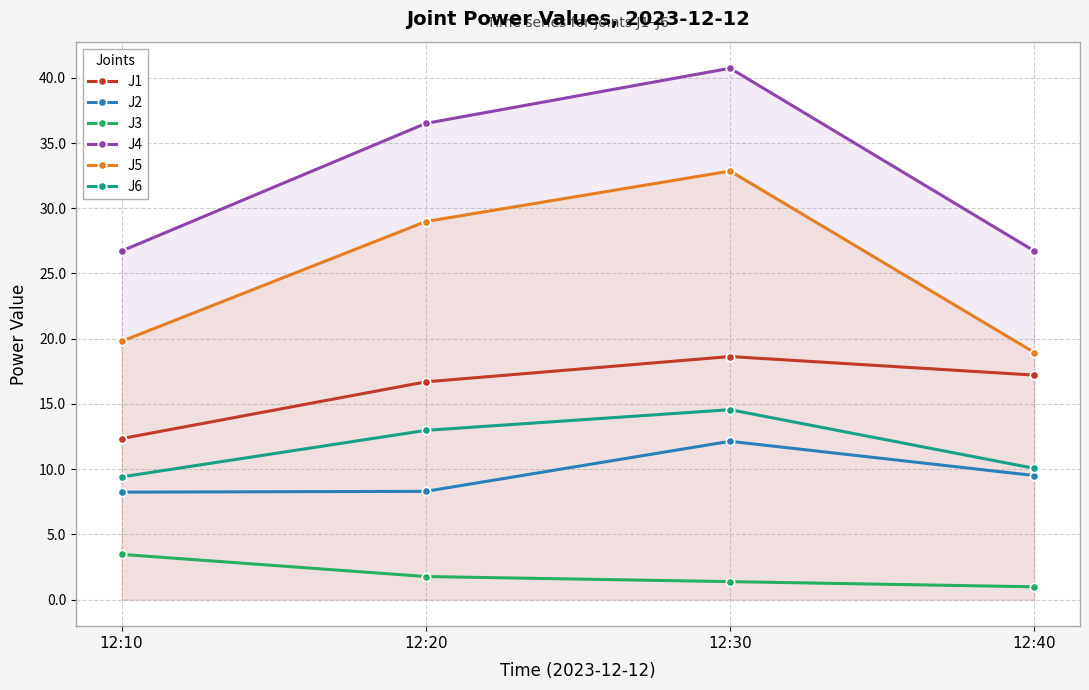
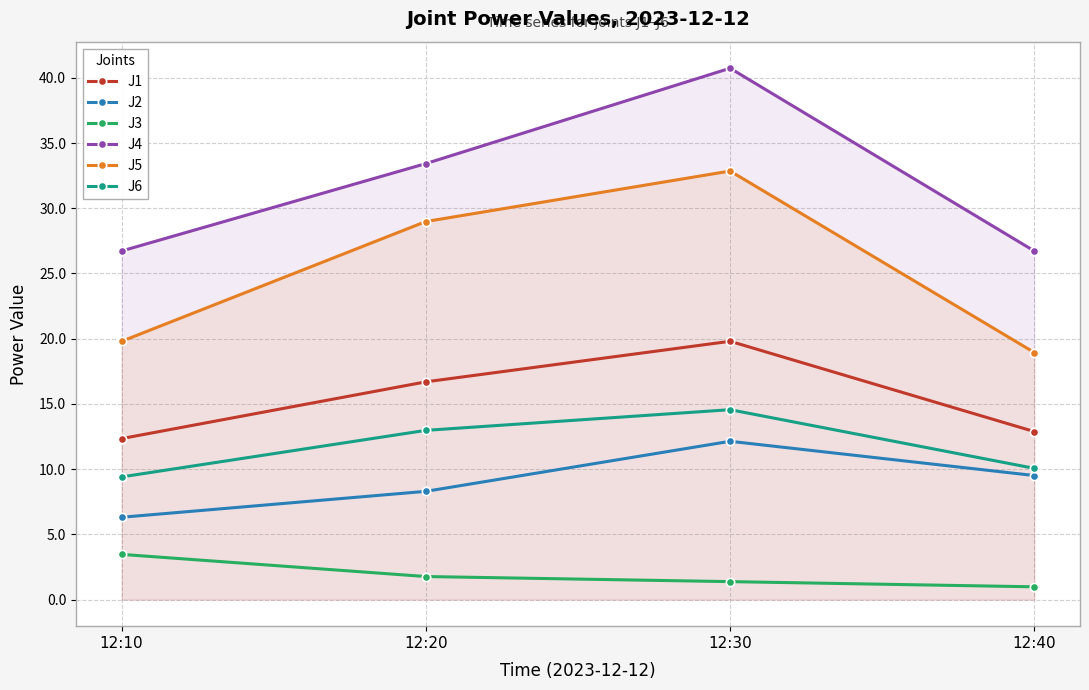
J2, 12:10: 8.2 -> 6.3
J4, 12:20: 36.5 -> 33.4
J1, 12:30: 18.6 -> 19.8
J1, 12:40: 17.2 -> 12.9
